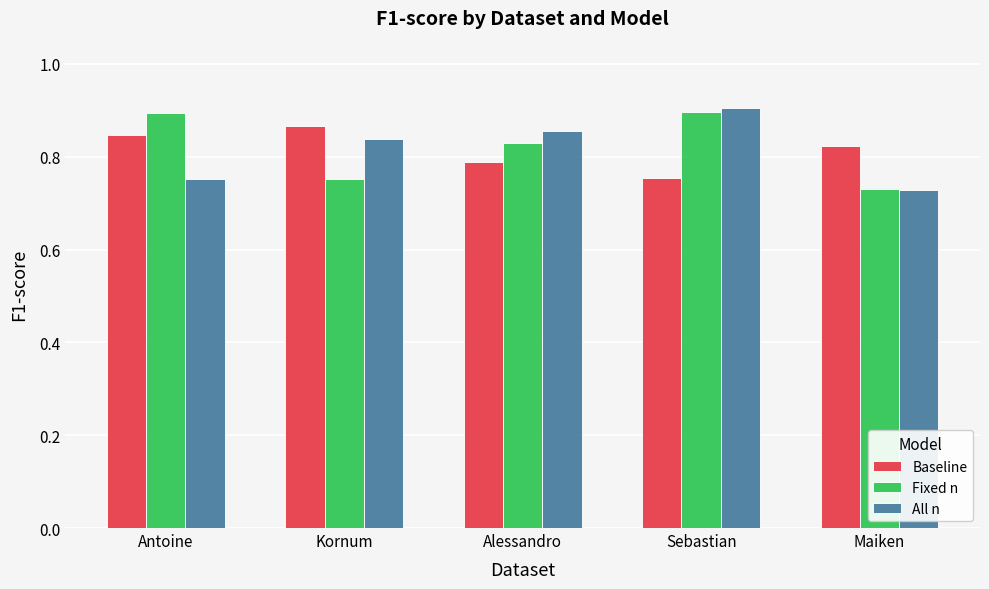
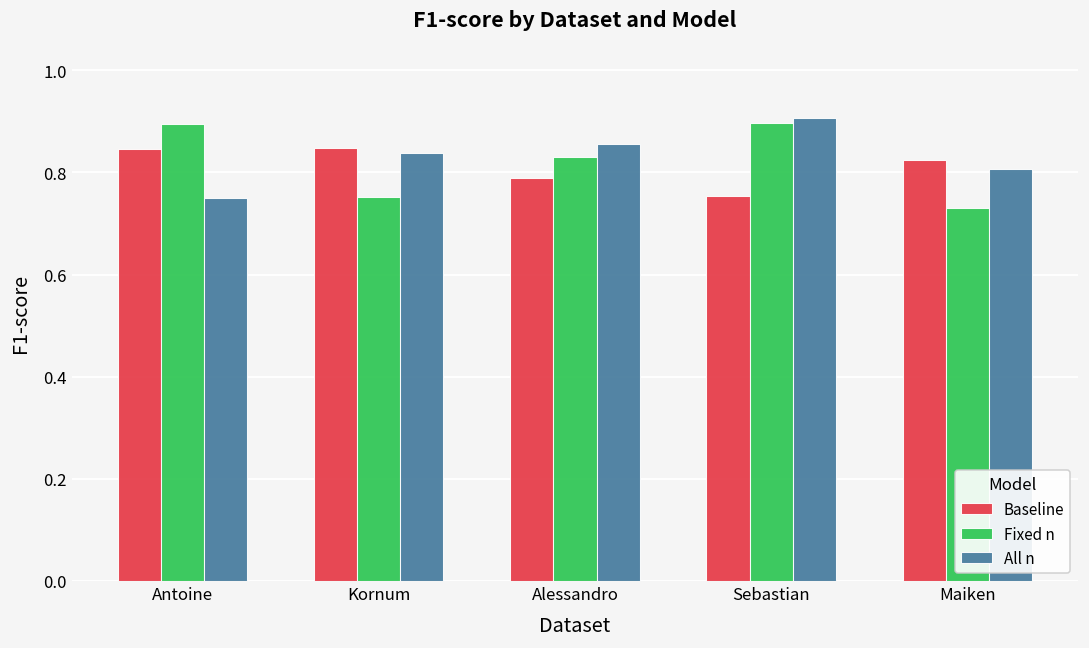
Baseline, Kornum: 0.87 -> 0.85
All n, Maiken: 0.73 -> 0.81
